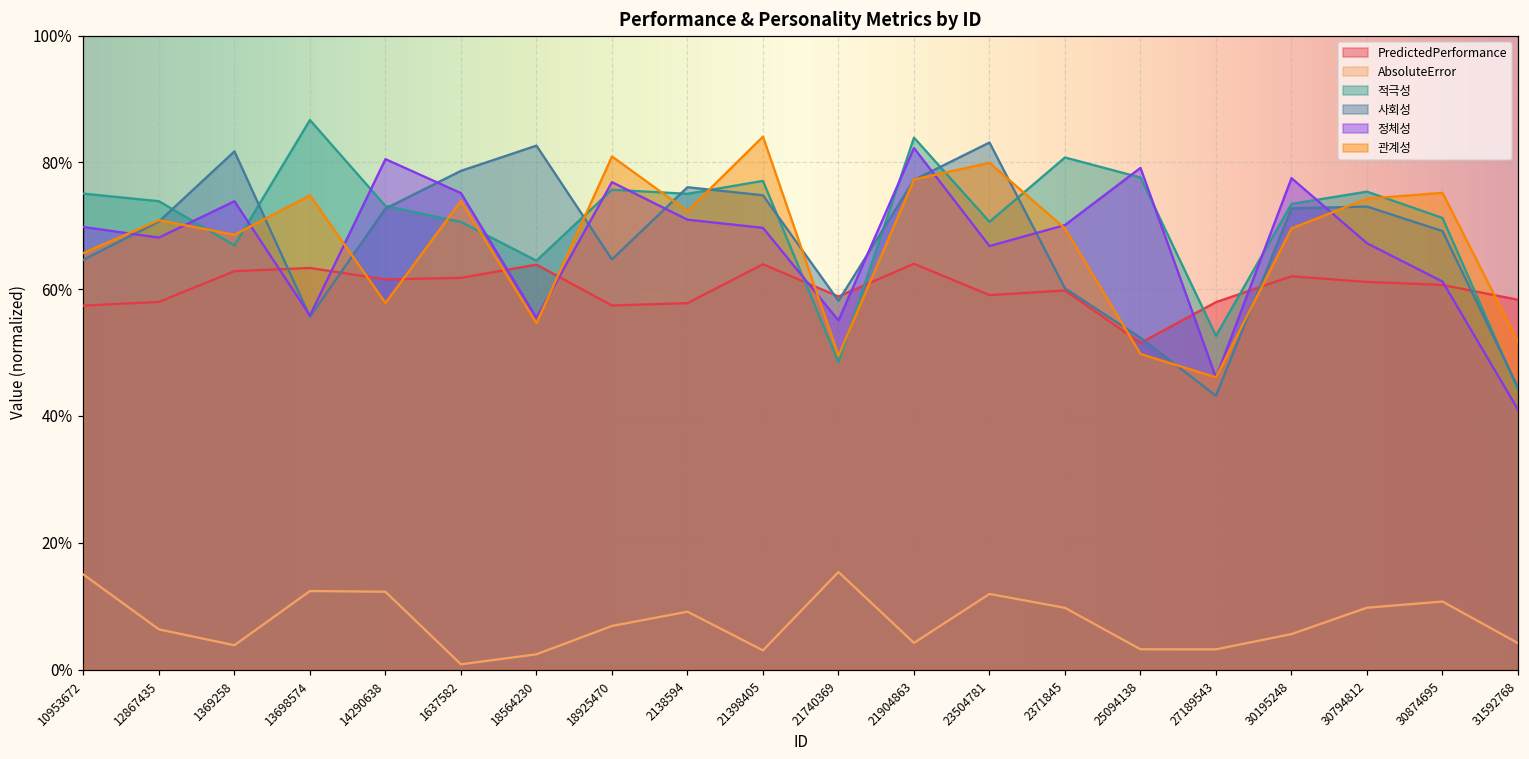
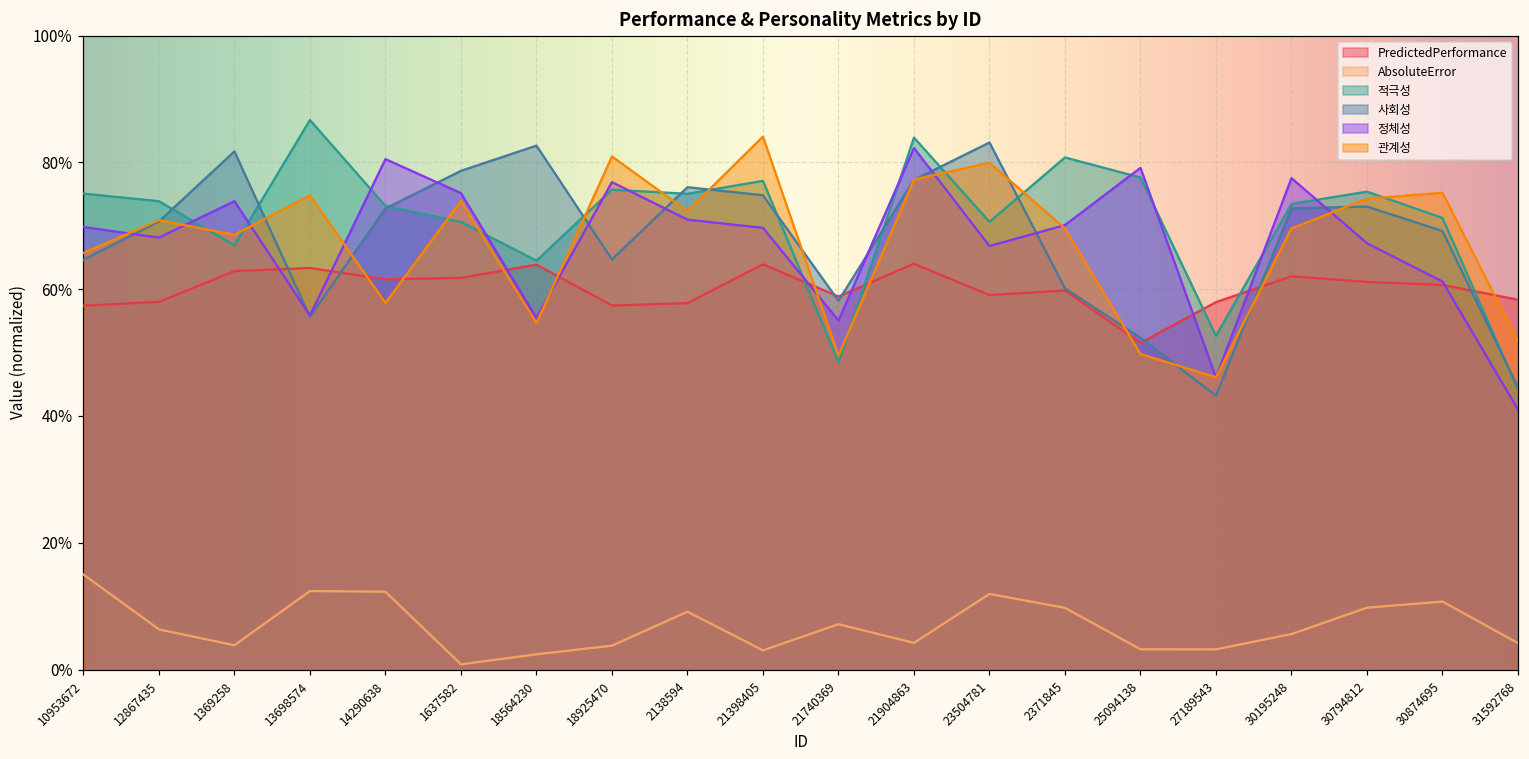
AbsoluteError, 18925470: 7% -> 4%
AbsoluteError, 21740369: 15% -> 7%
